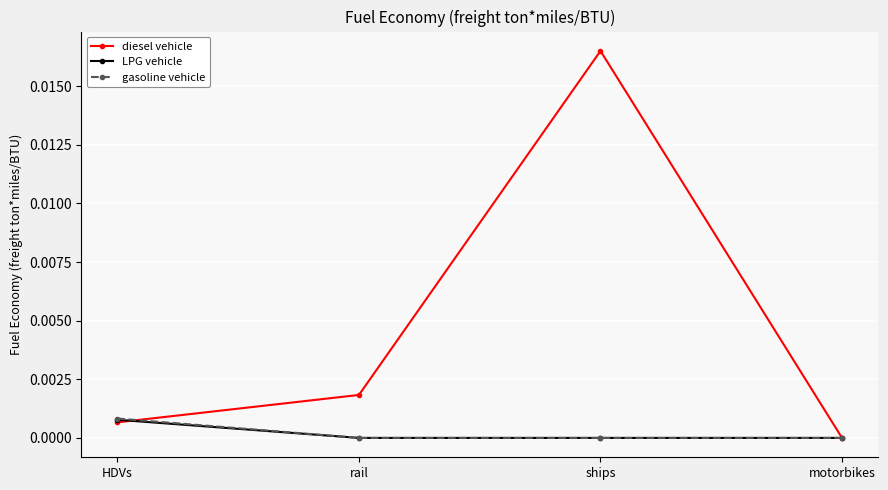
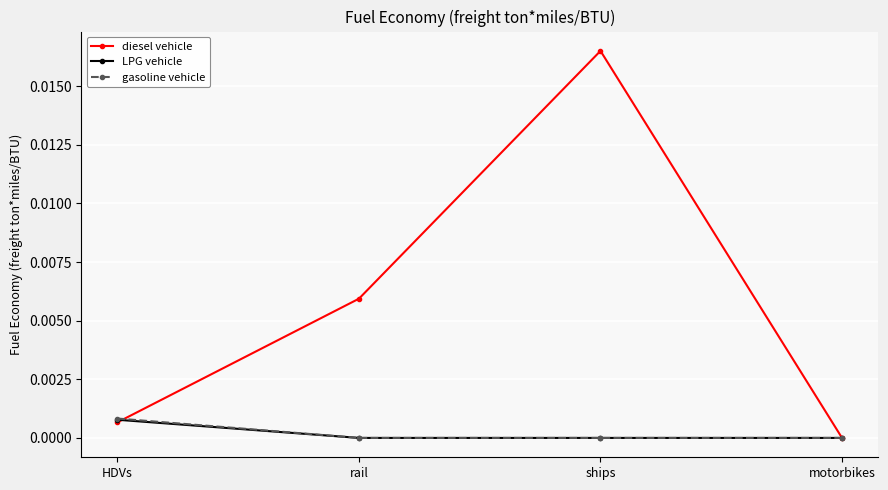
diesel vehicle, rail: 0.0018 -> 0.0059
